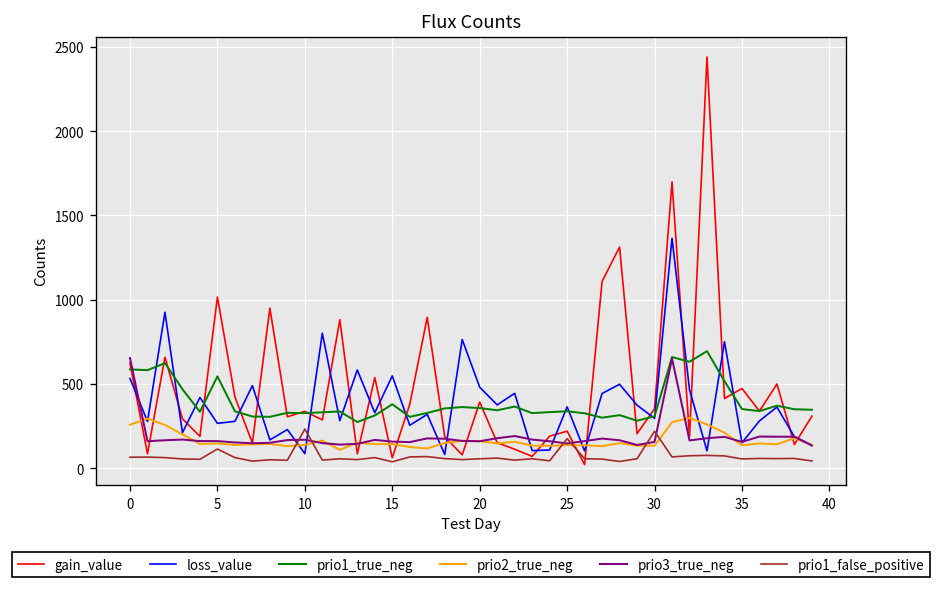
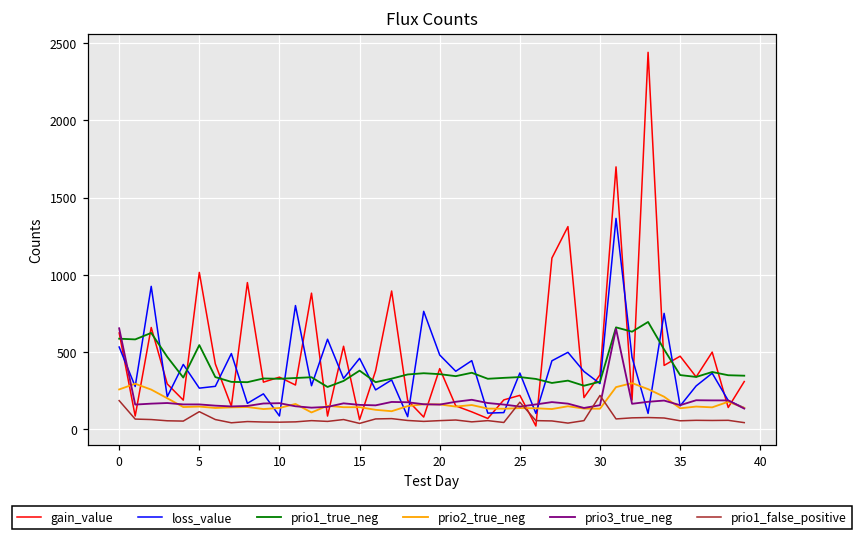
prio1_false_positive, 0: 60 -> 180
prio1_false_positive, 10: 230 -> 50
loss_value, 15: 550 -> 460
